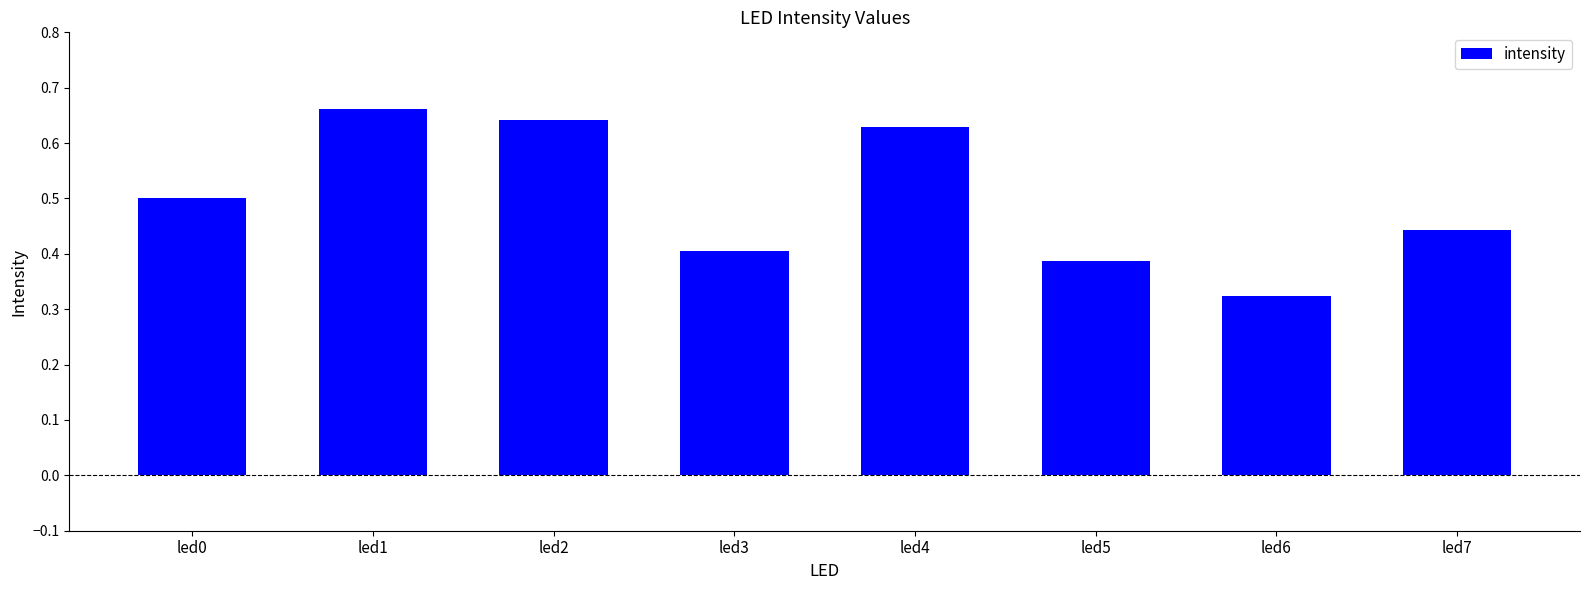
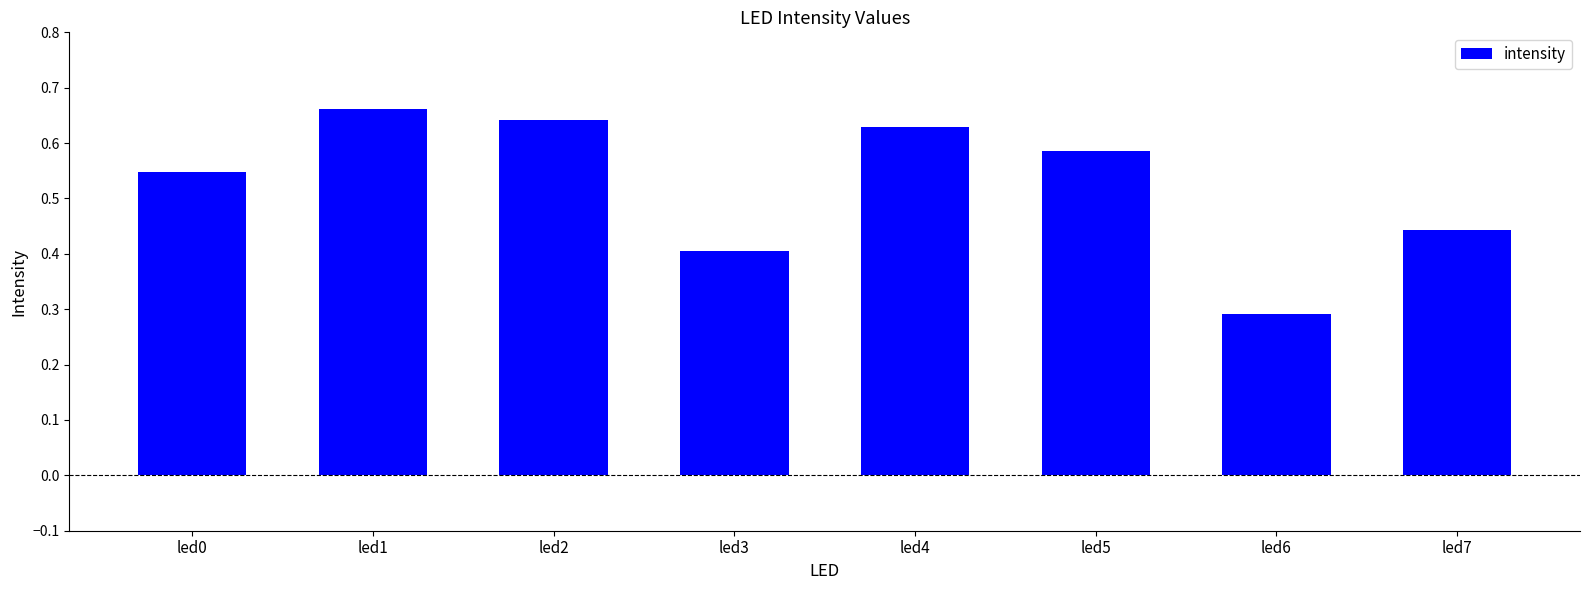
led0: 0.50 -> 0.55
led5: 0.39 -> 0.58
led6: 0.32 -> 0.29
